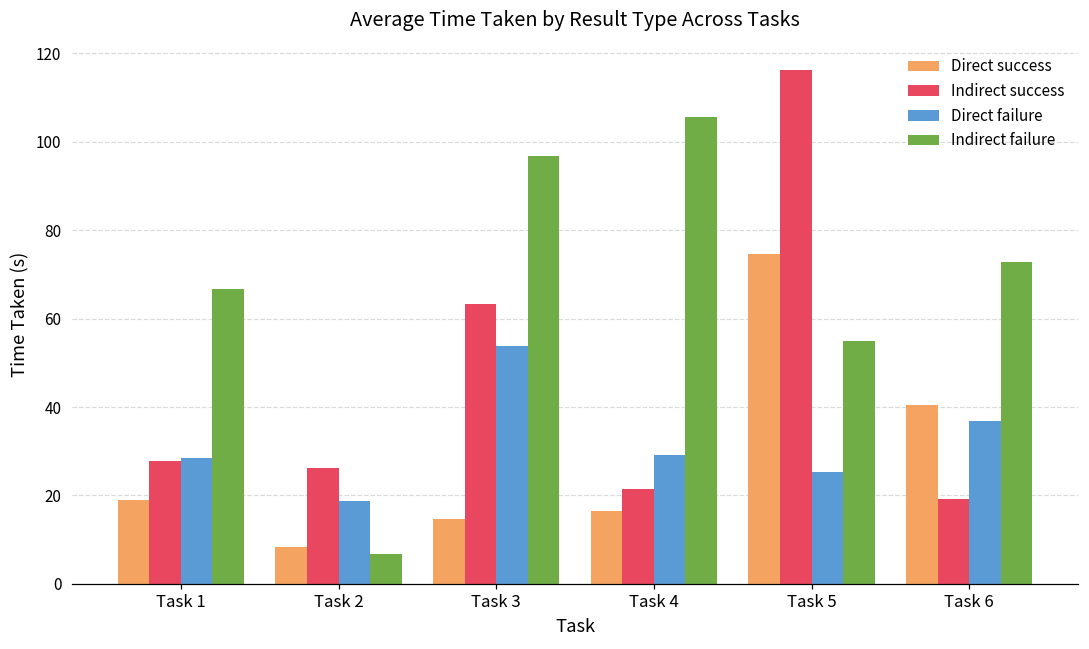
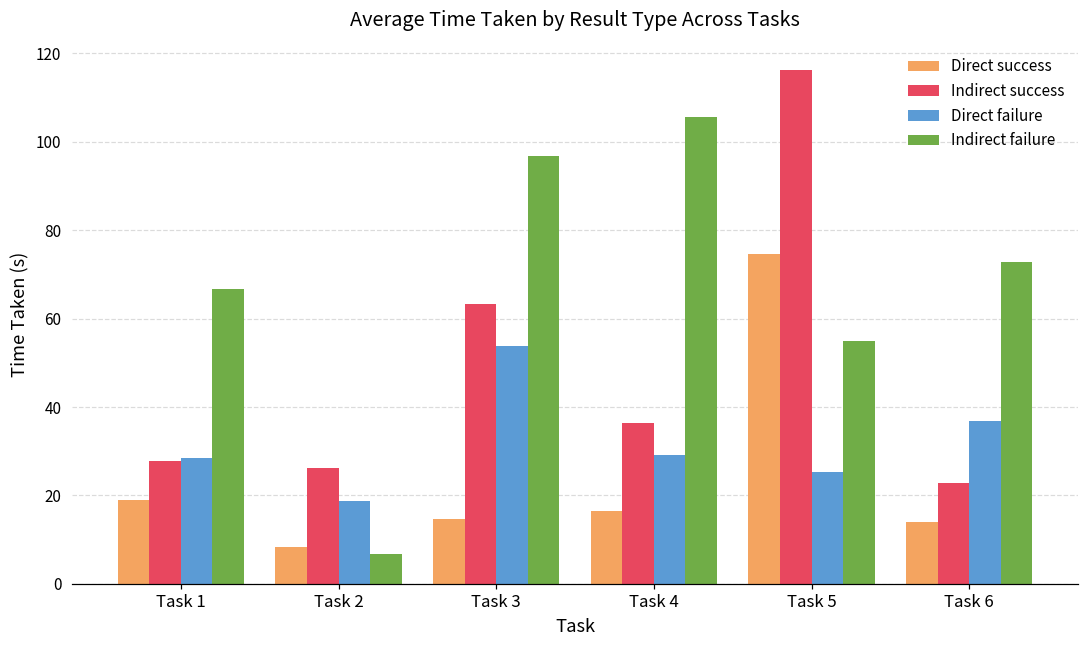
Indirect success, Task 4: 21 -> 36
Direct success, Task 6: 40 -> 14
Indirect success, Task 6: 19 -> 23
